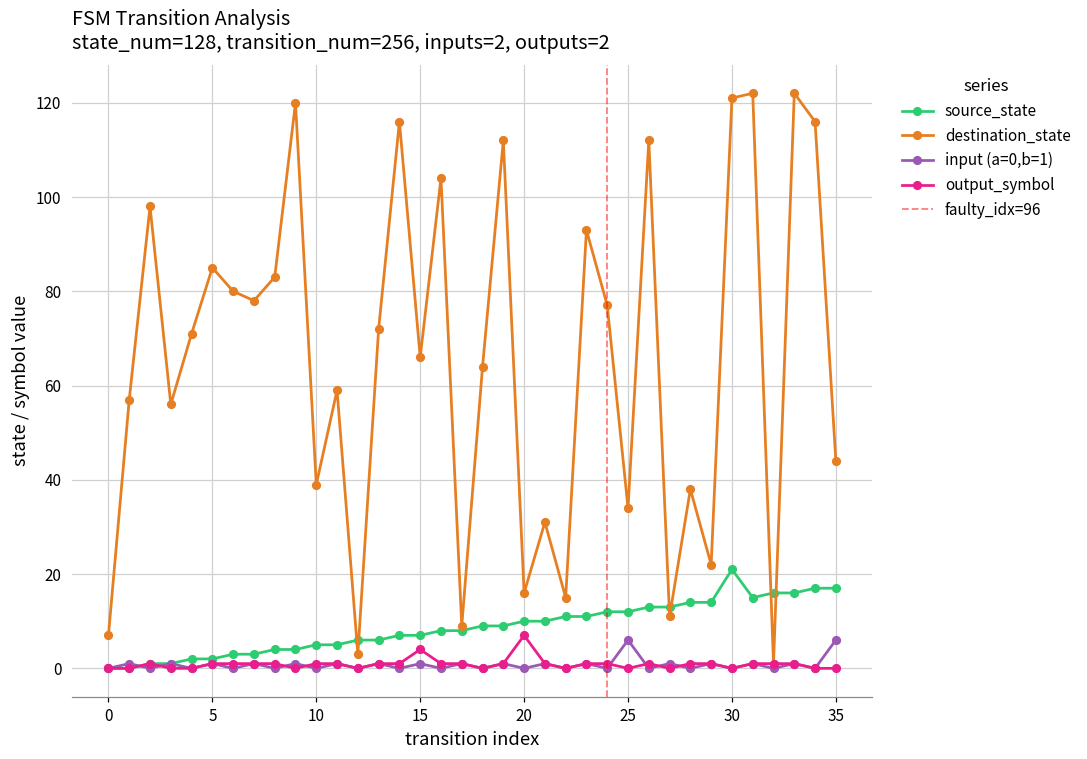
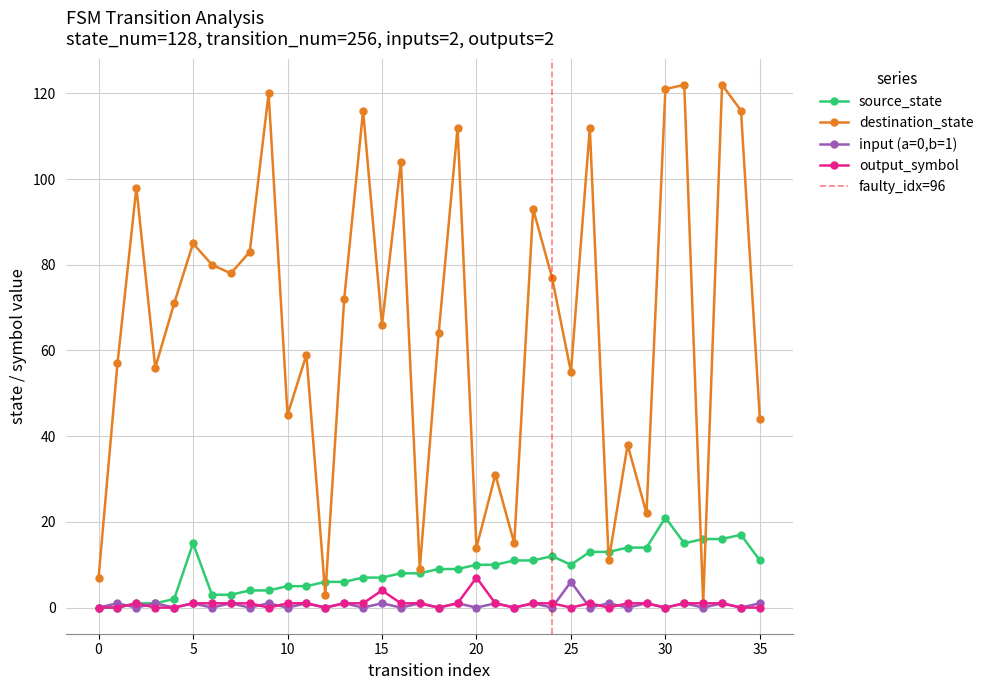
source_state, 5: 2 -> 15
destination_state, 10: 39 -> 45
destination_state, 20: 16 -> 14
source_state, 25: 12 -> 10
destination_state, 25: 34 -> 55
source_state, 35: 17 -> 11
input (a=0,b=1), 35: 6 -> 1
